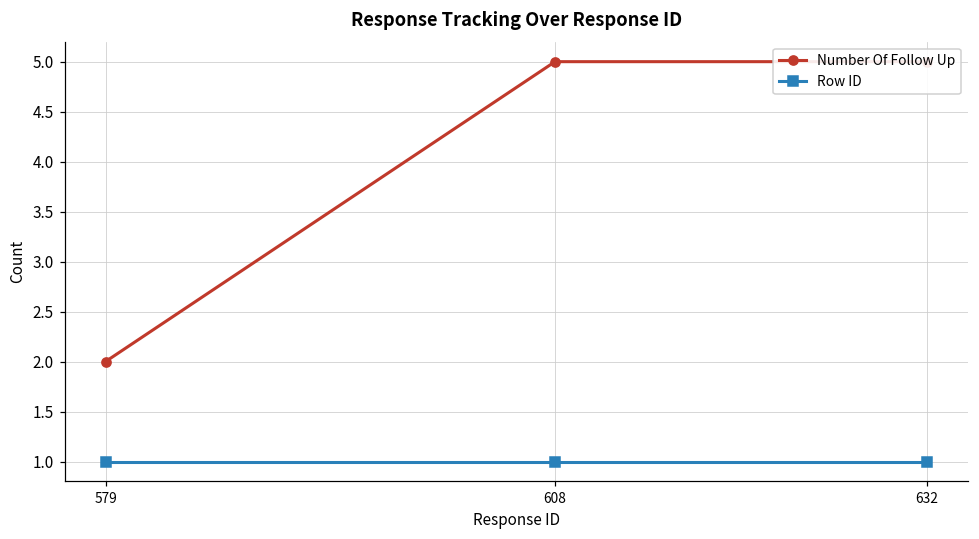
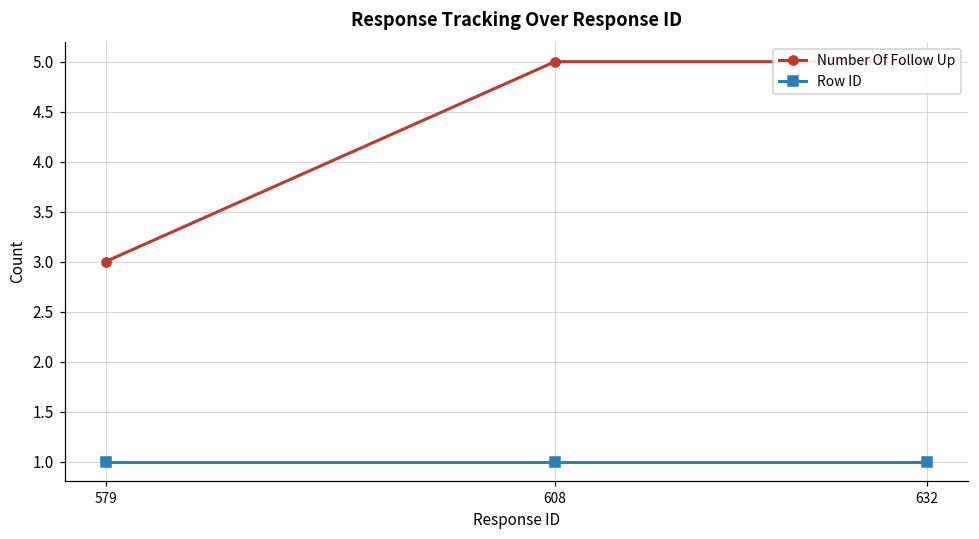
Number Of Follow Up, 579: 2 -> 3
